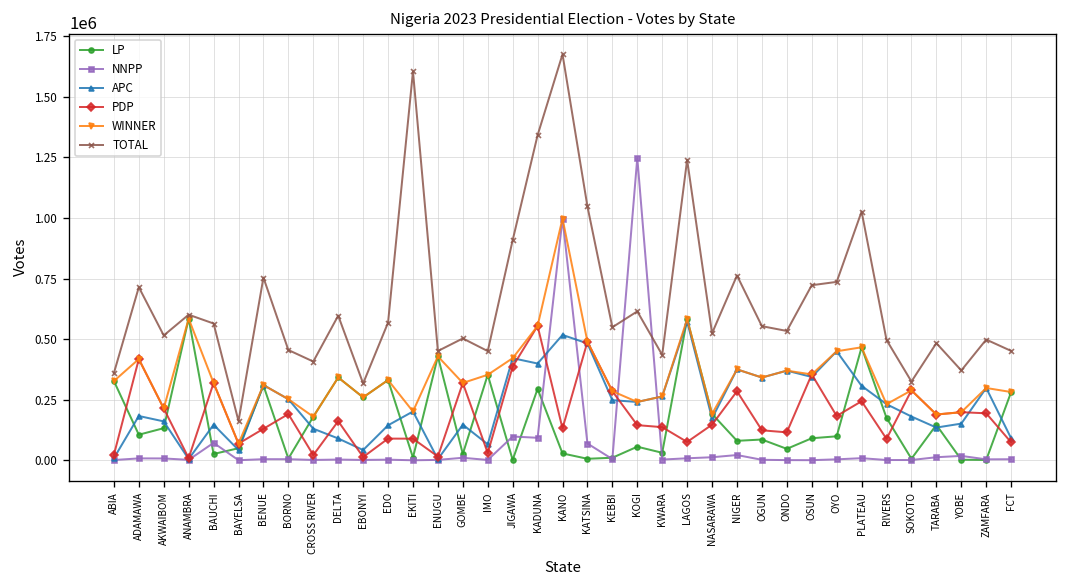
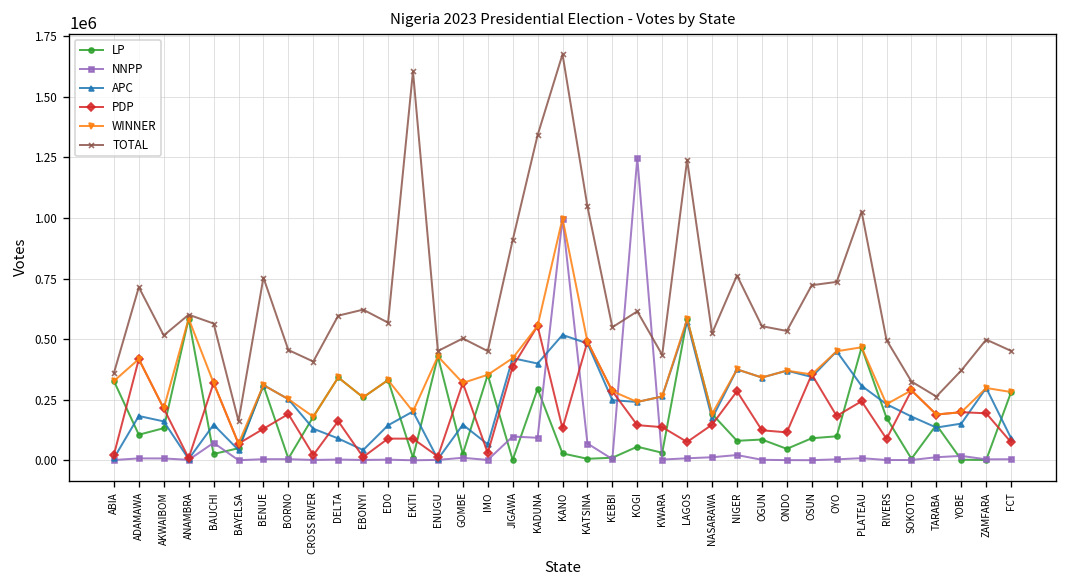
TOTAL, EBONYI: 320000 -> 620000
TOTAL, TARABA: 480000 -> 260000
